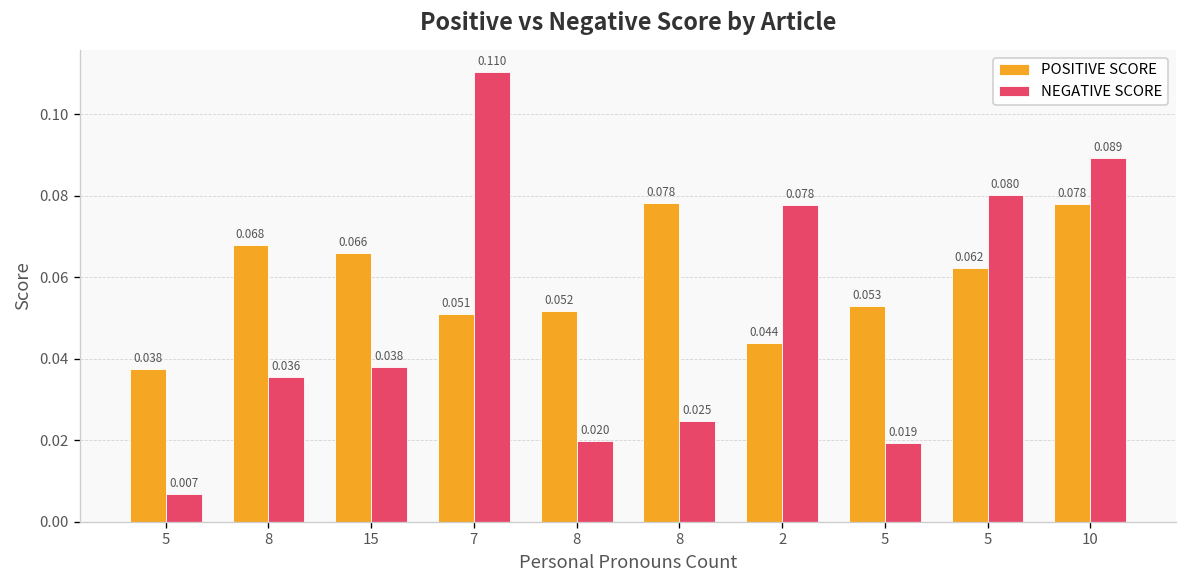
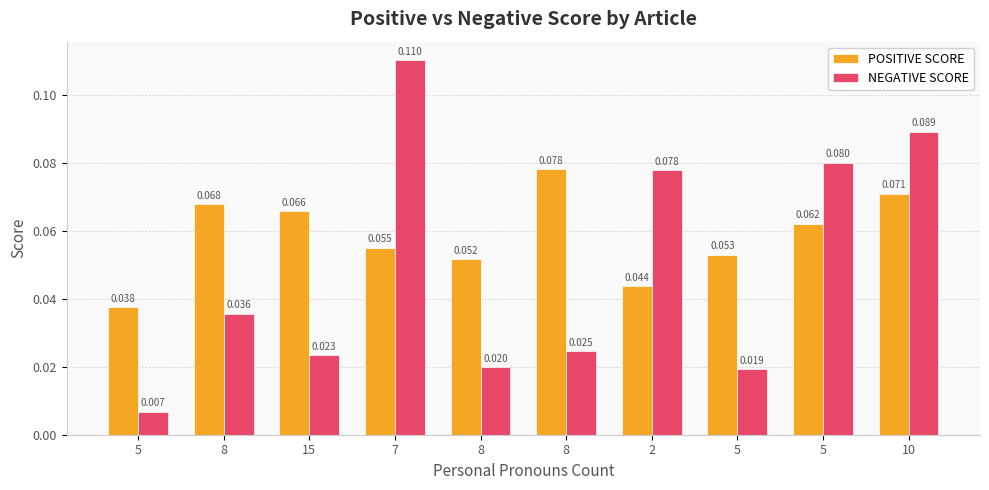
NEGATIVE SCORE, 15: 0.038 -> 0.023
POSITIVE SCORE, 7: 0.051 -> 0.055
POSITIVE SCORE, 10: 0.078 -> 0.071
